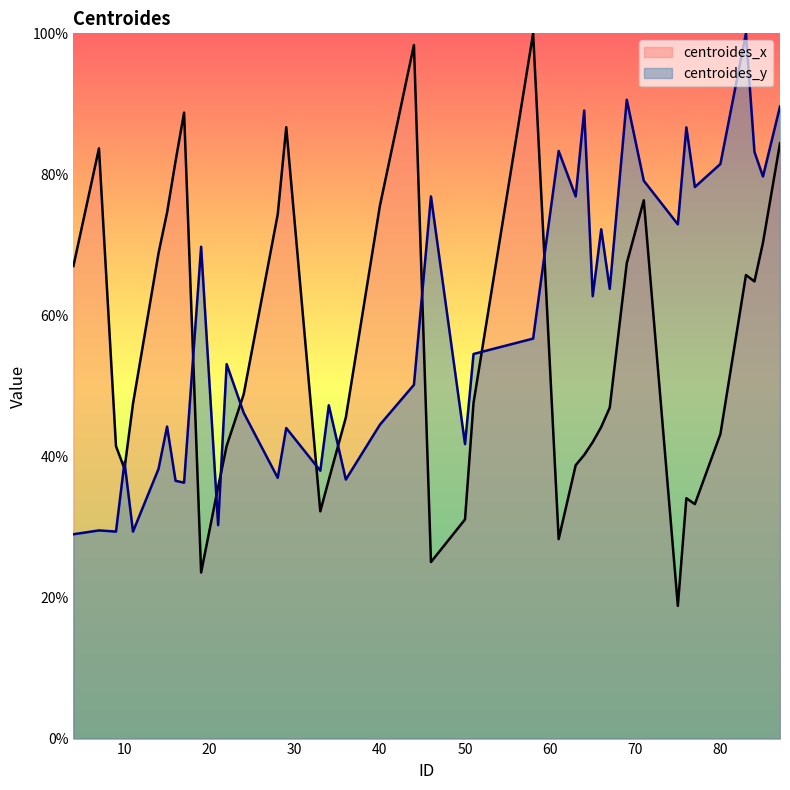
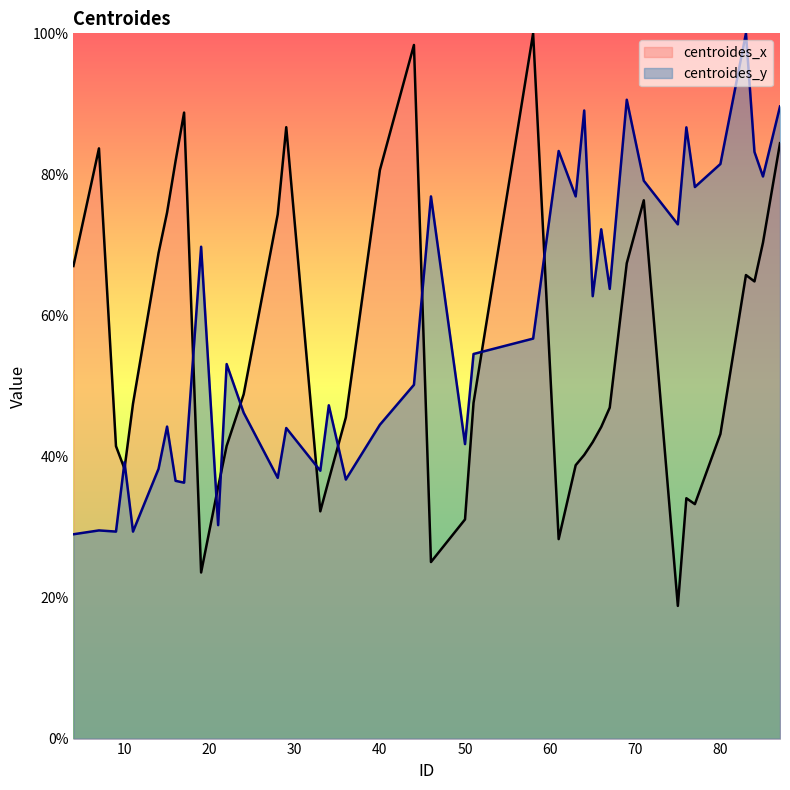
centroides_x, 40: 76% -> 81%
